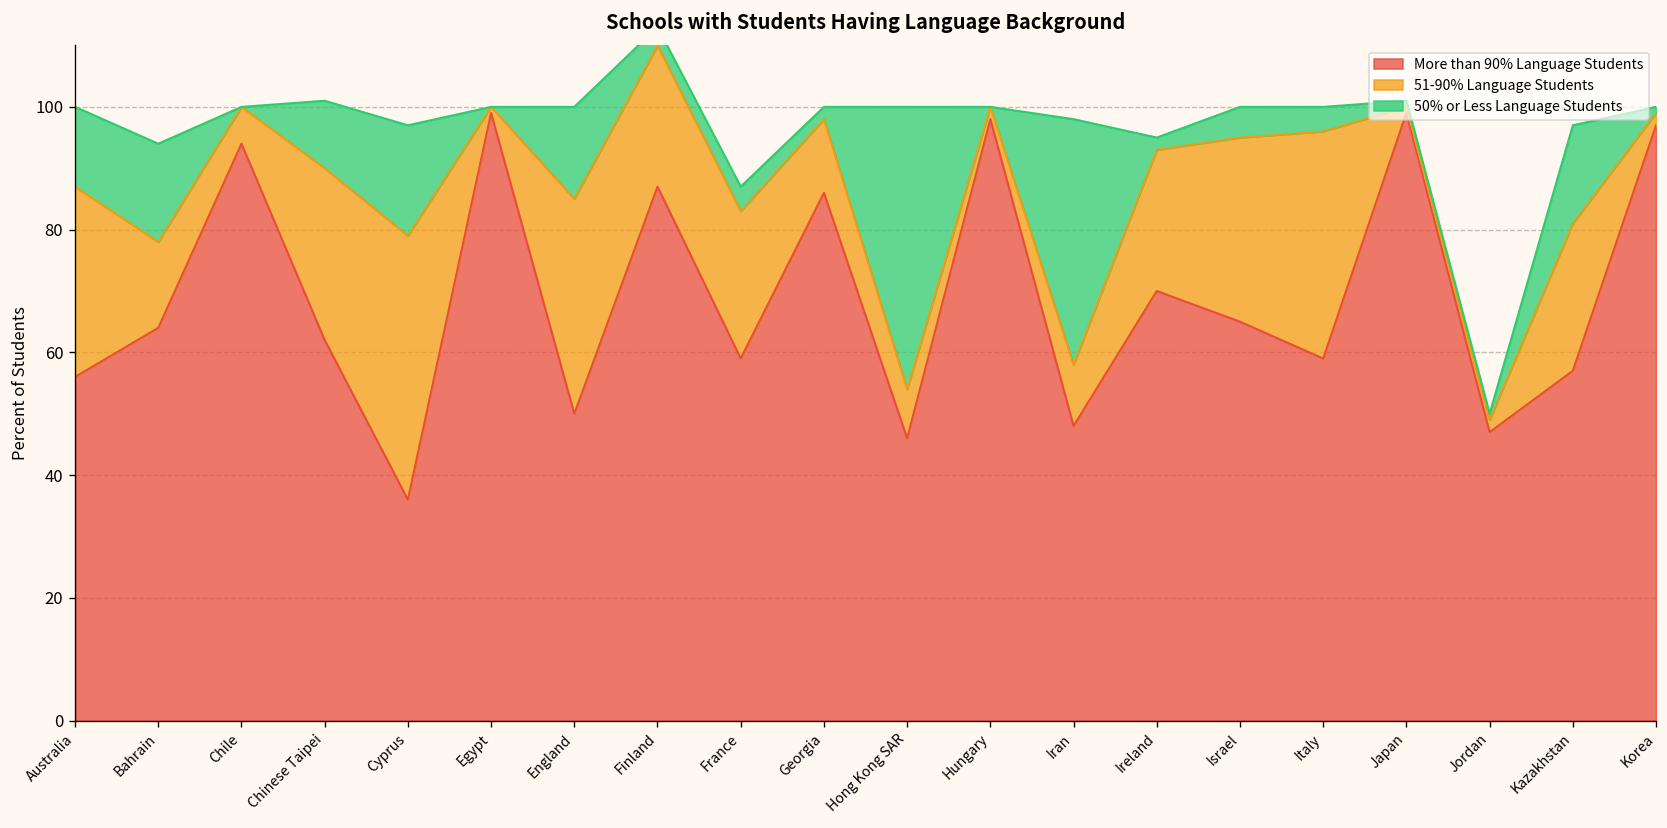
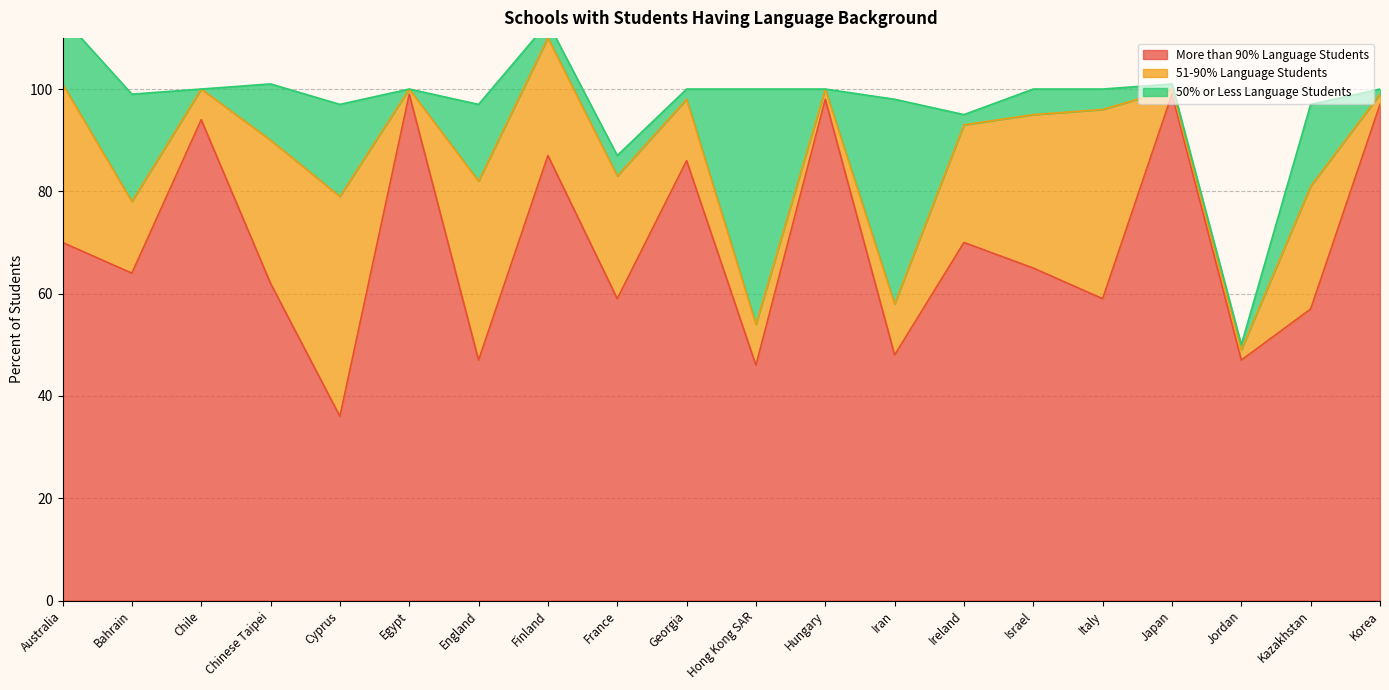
More than 90% Language Students, Australia: 56 -> 70
50% or Less Language Students, Bahrain: 16 -> 21
More than 90% Language Students, England: 50 -> 47
